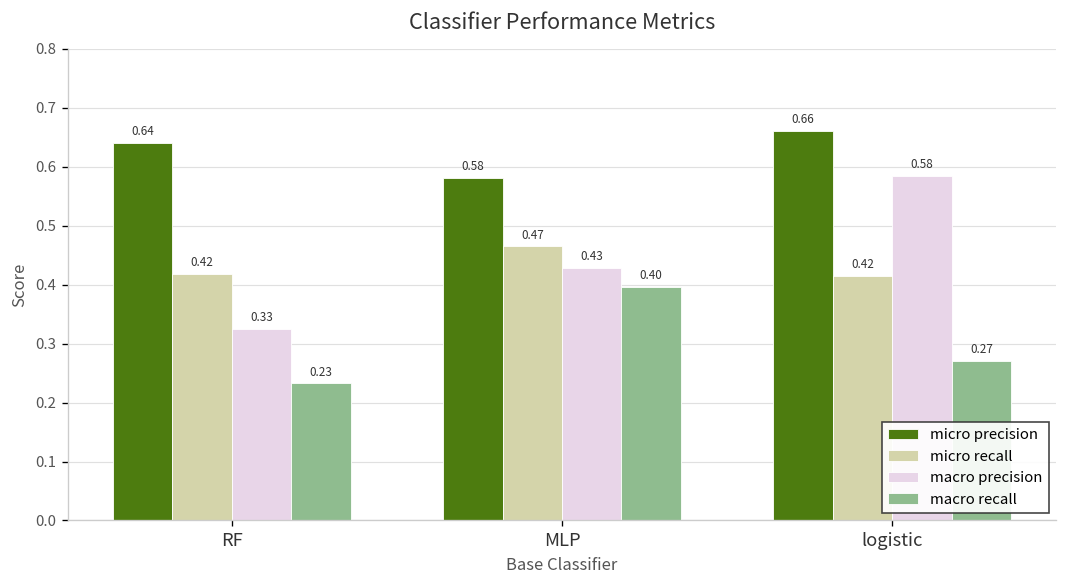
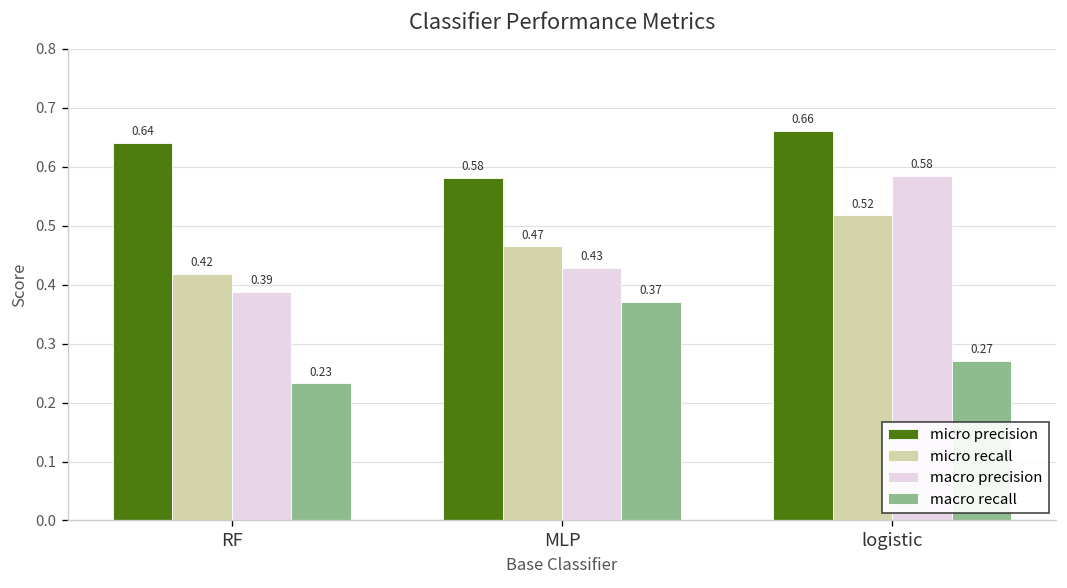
macro precision, RF: 0.33 -> 0.39
macro recall, MLP: 0.40 -> 0.37
micro recall, logistic: 0.42 -> 0.52
